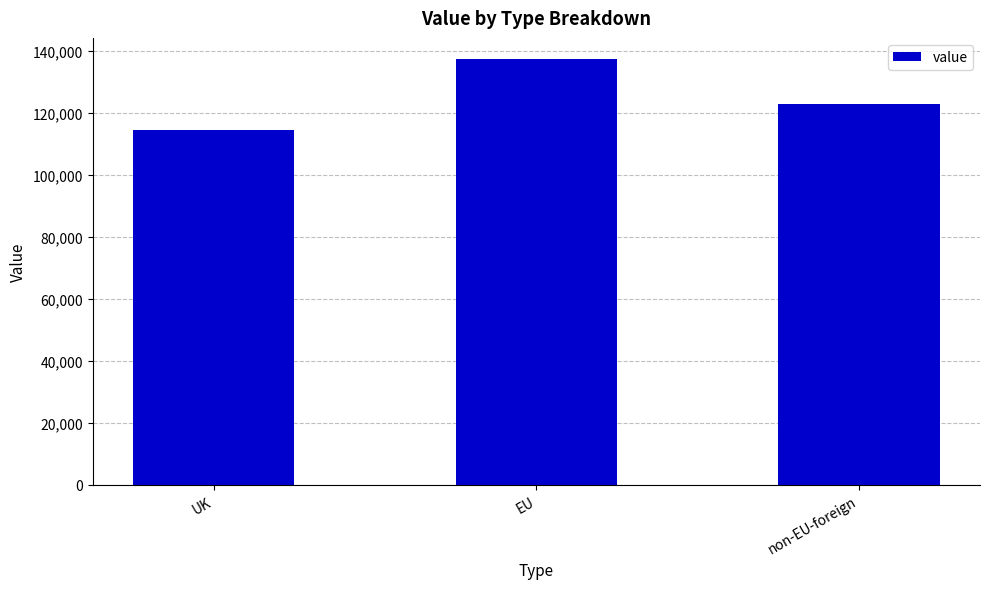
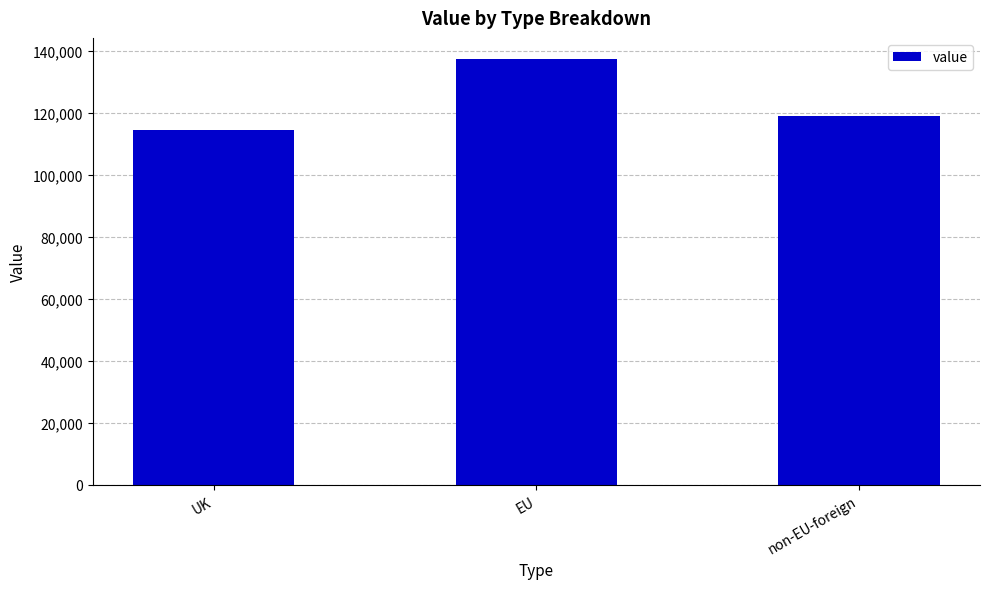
non-EU-foreign: 123,000 -> 119,000
